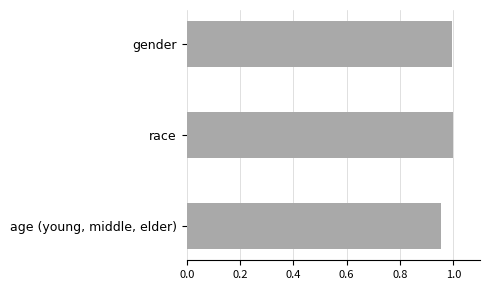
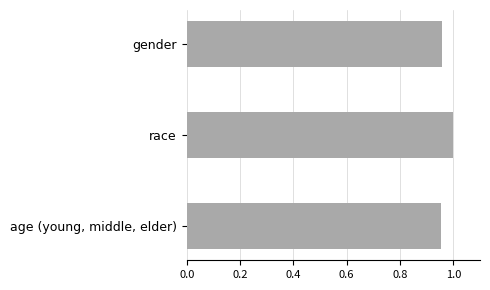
gender: 0.99 -> 0.96
